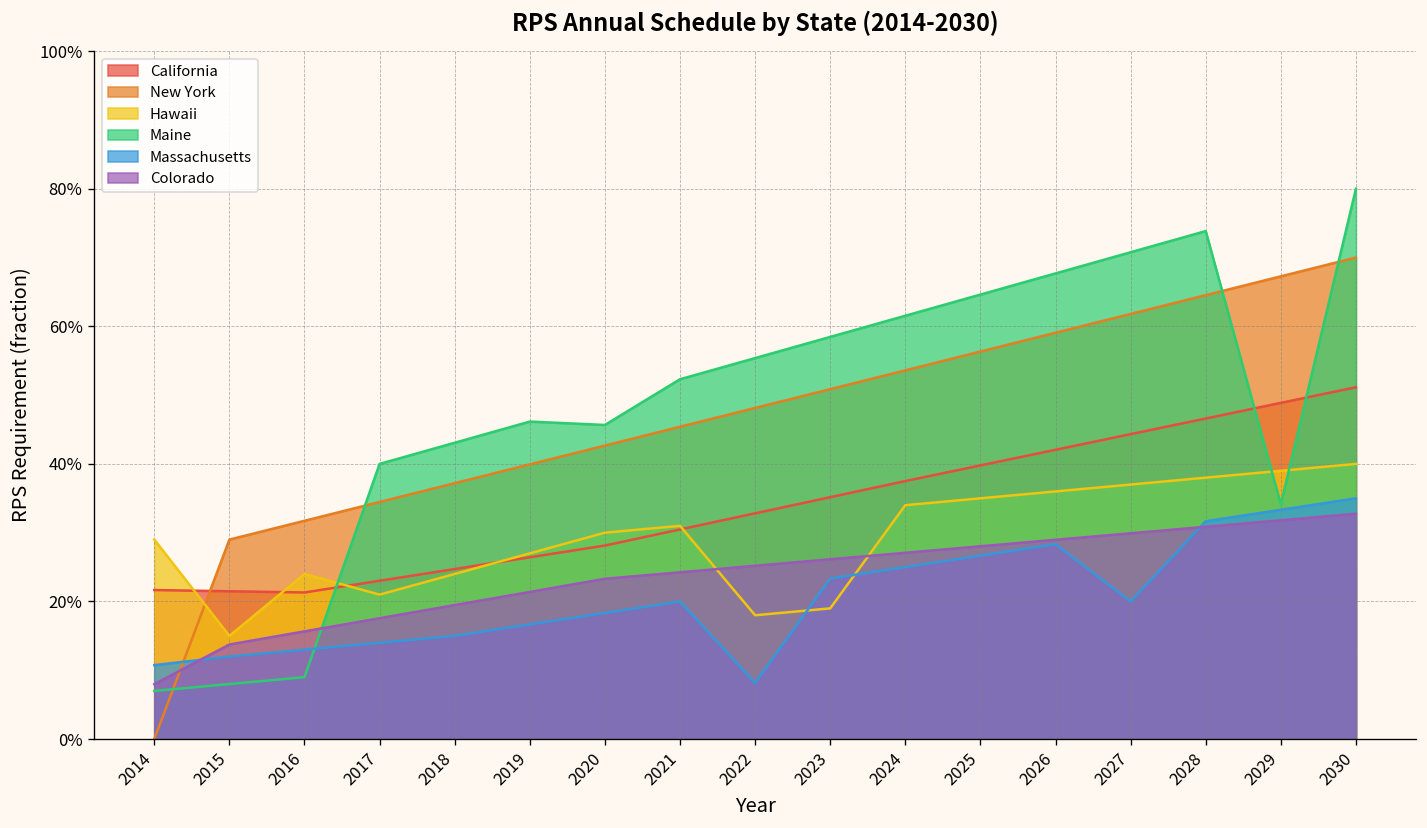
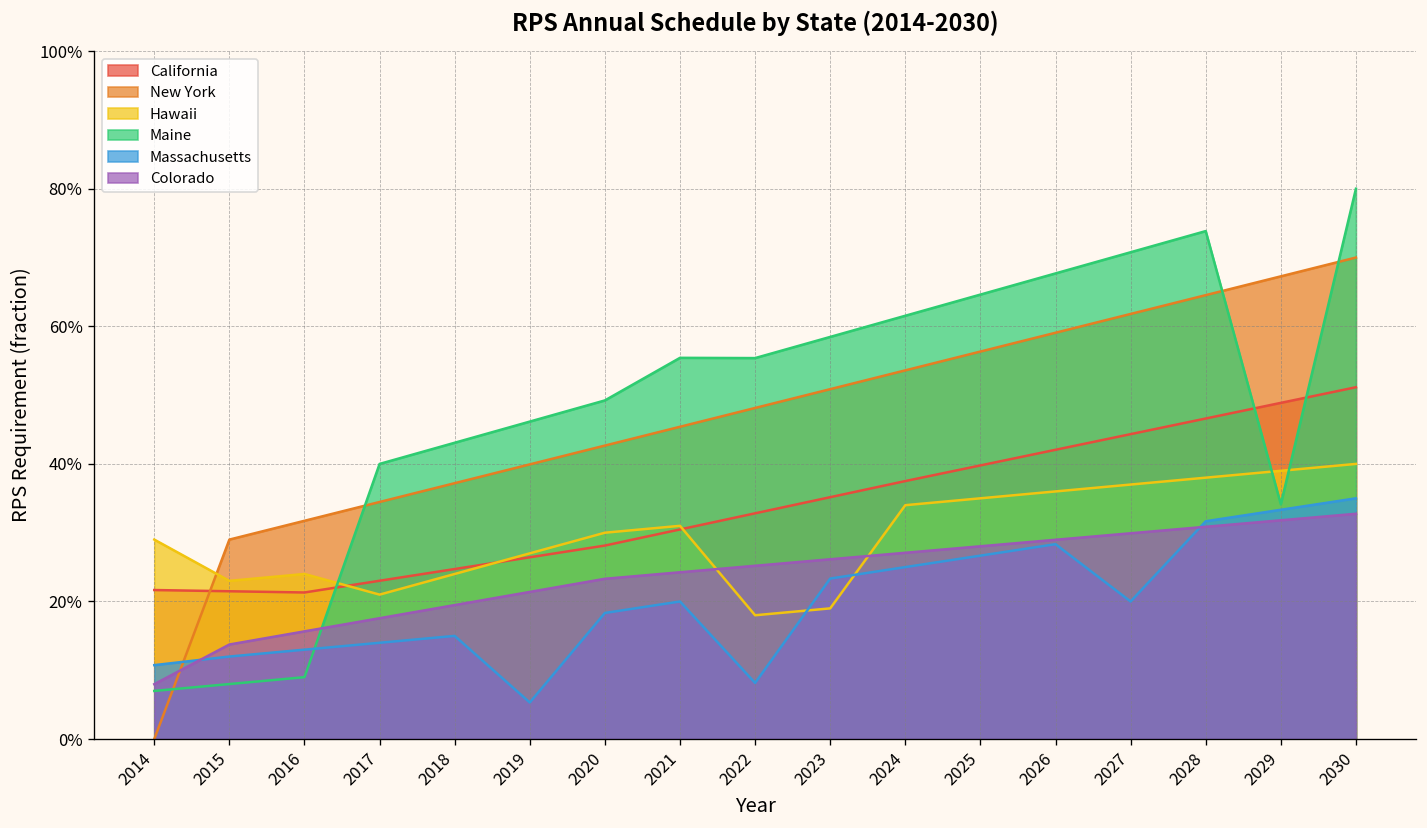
Hawaii, 2015: 15% -> 23%
Massachusetts, 2019: 17% -> 5%
Maine, 2020: 46% -> 49%
Maine, 2021: 52% -> 55%
